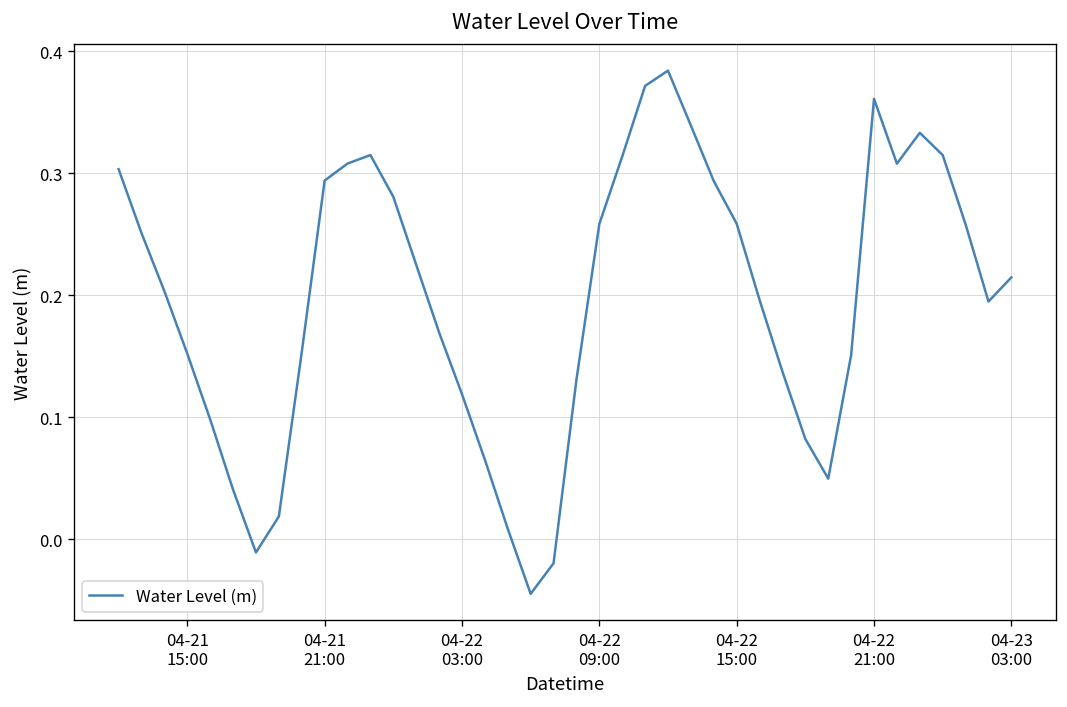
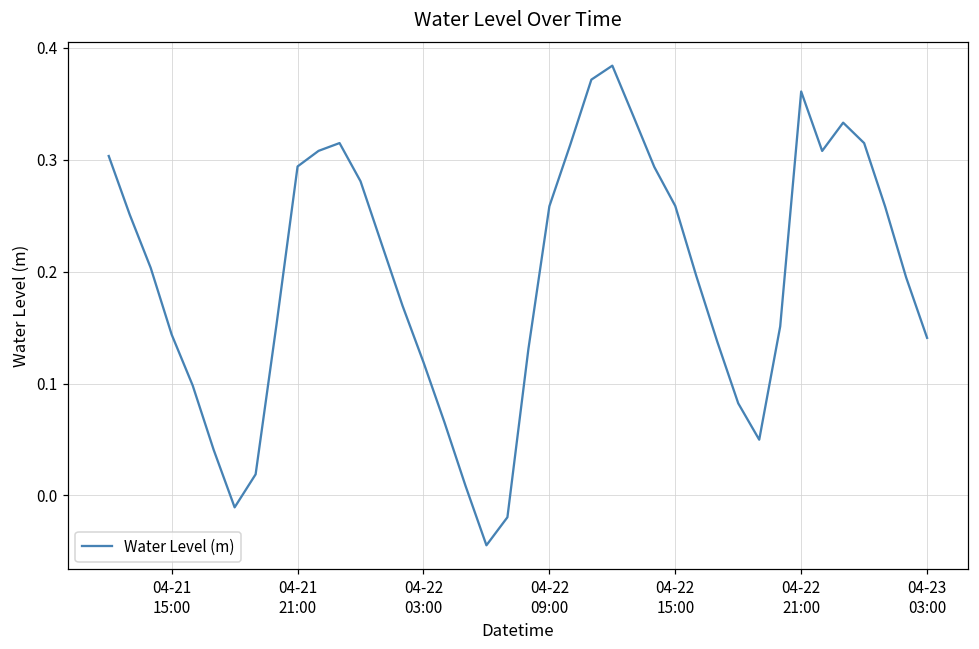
04-21 15:00: 0.152 -> 0.144
04-23 03:00: 0.215 -> 0.141
